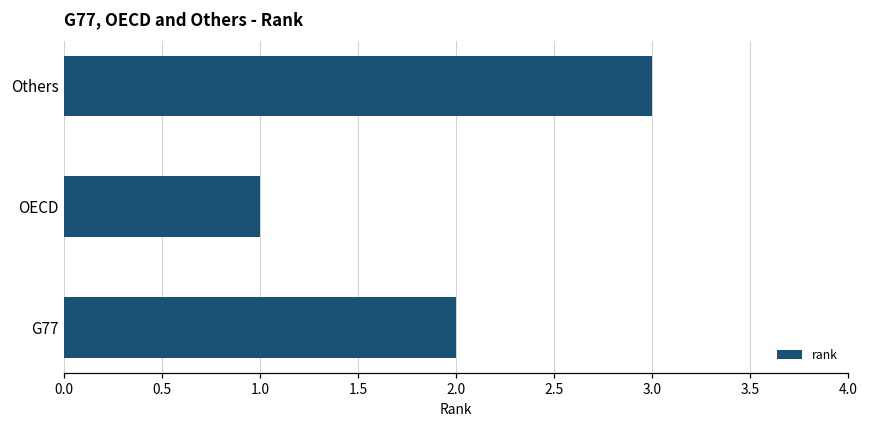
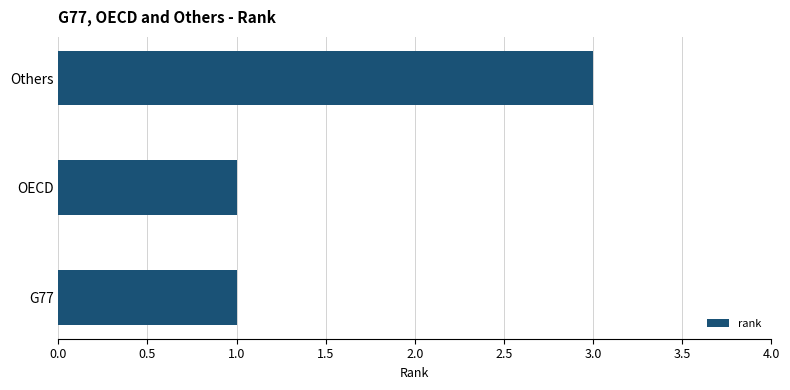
G77: 2 -> 1
